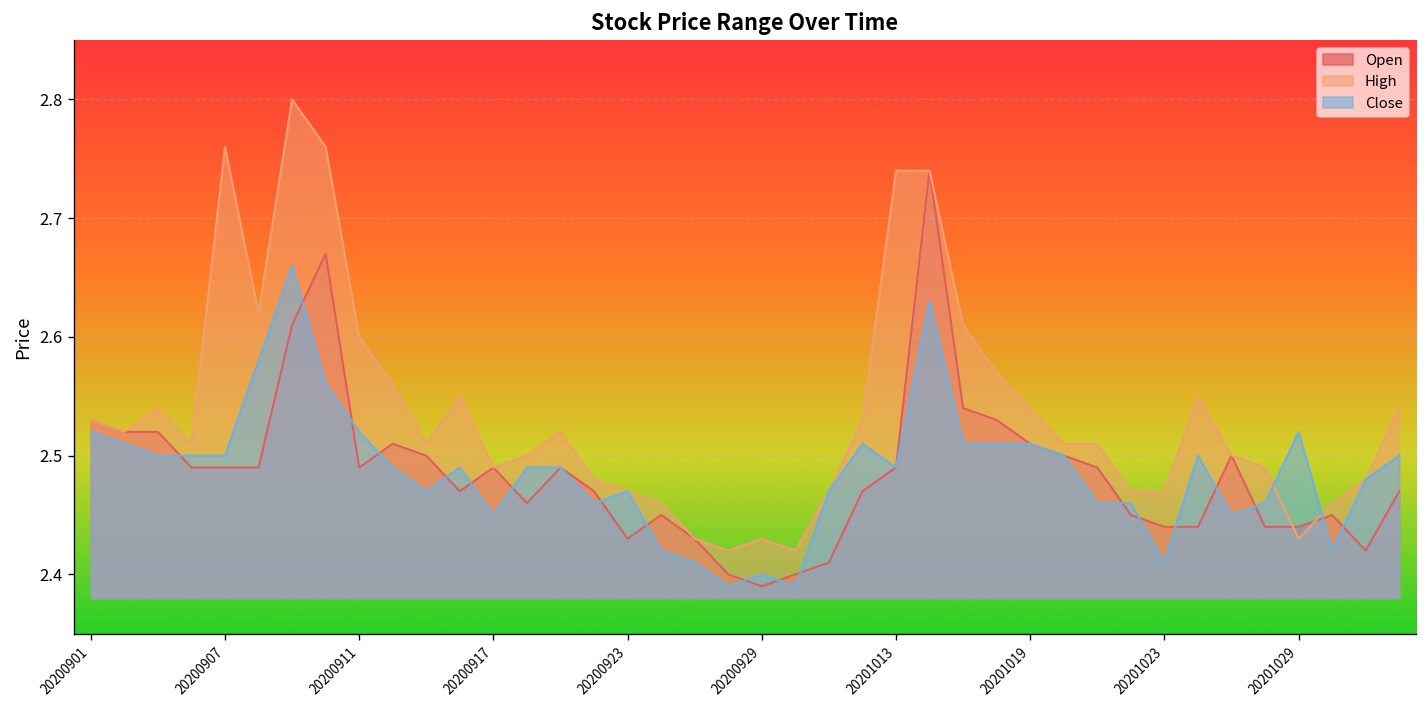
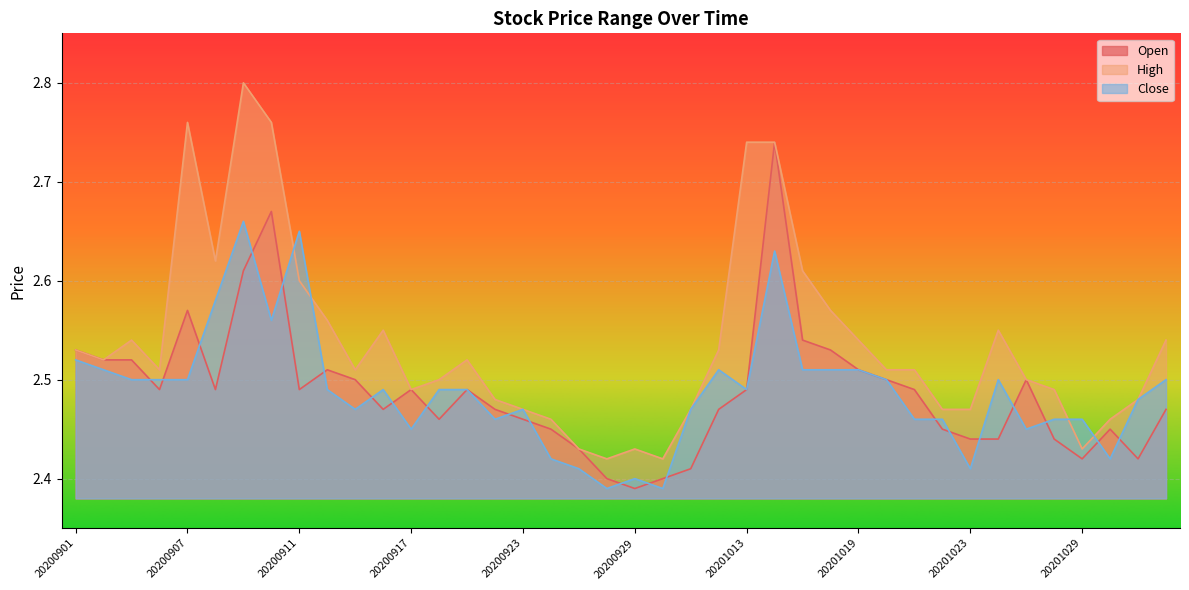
Open, 20200907: 2.49 -> 2.57
Close, 20200911: 2.52 -> 2.65
Open, 20200923: 2.43 -> 2.46
Open, 20201029: 2.44 -> 2.42
Close, 20201029: 2.52 -> 2.46
